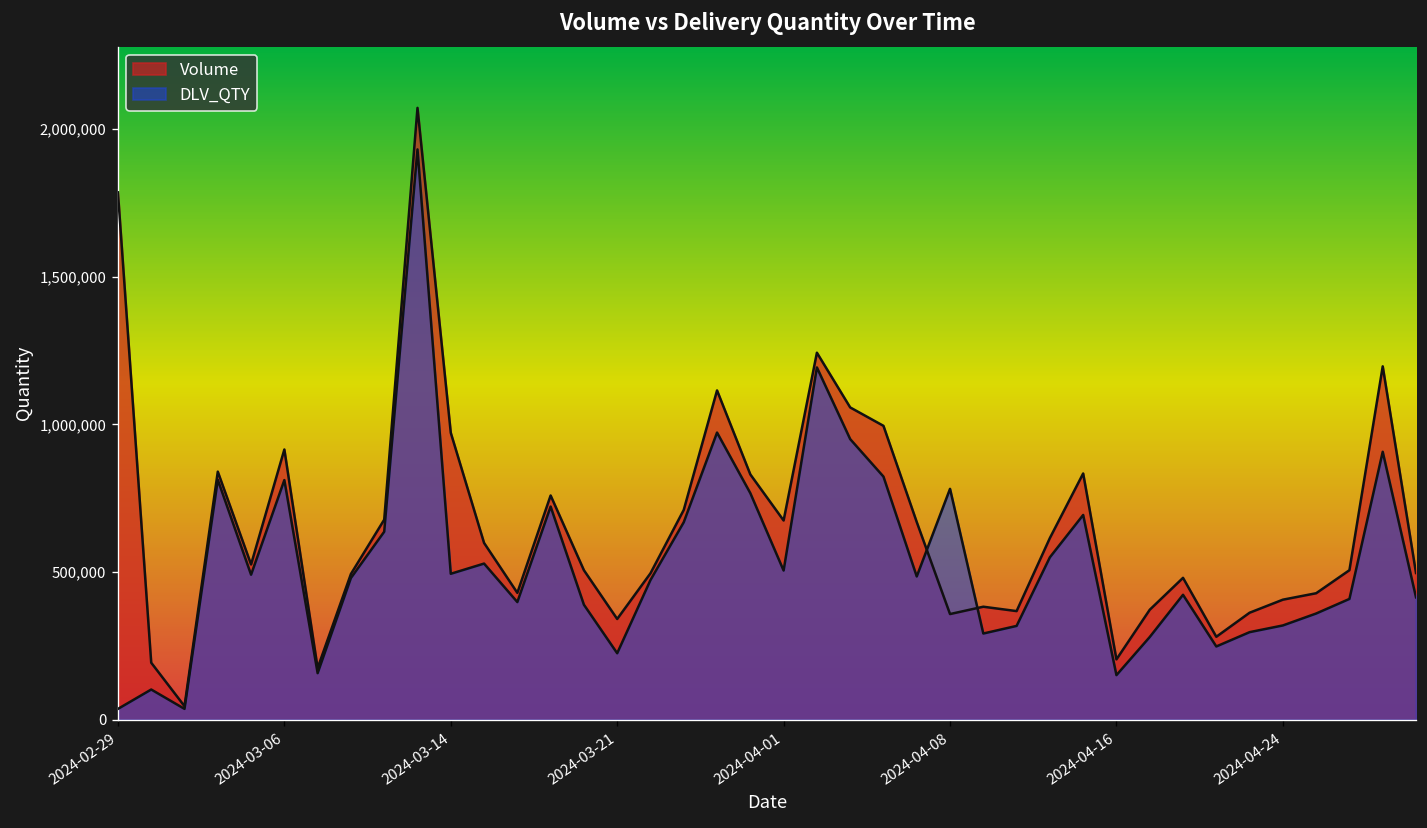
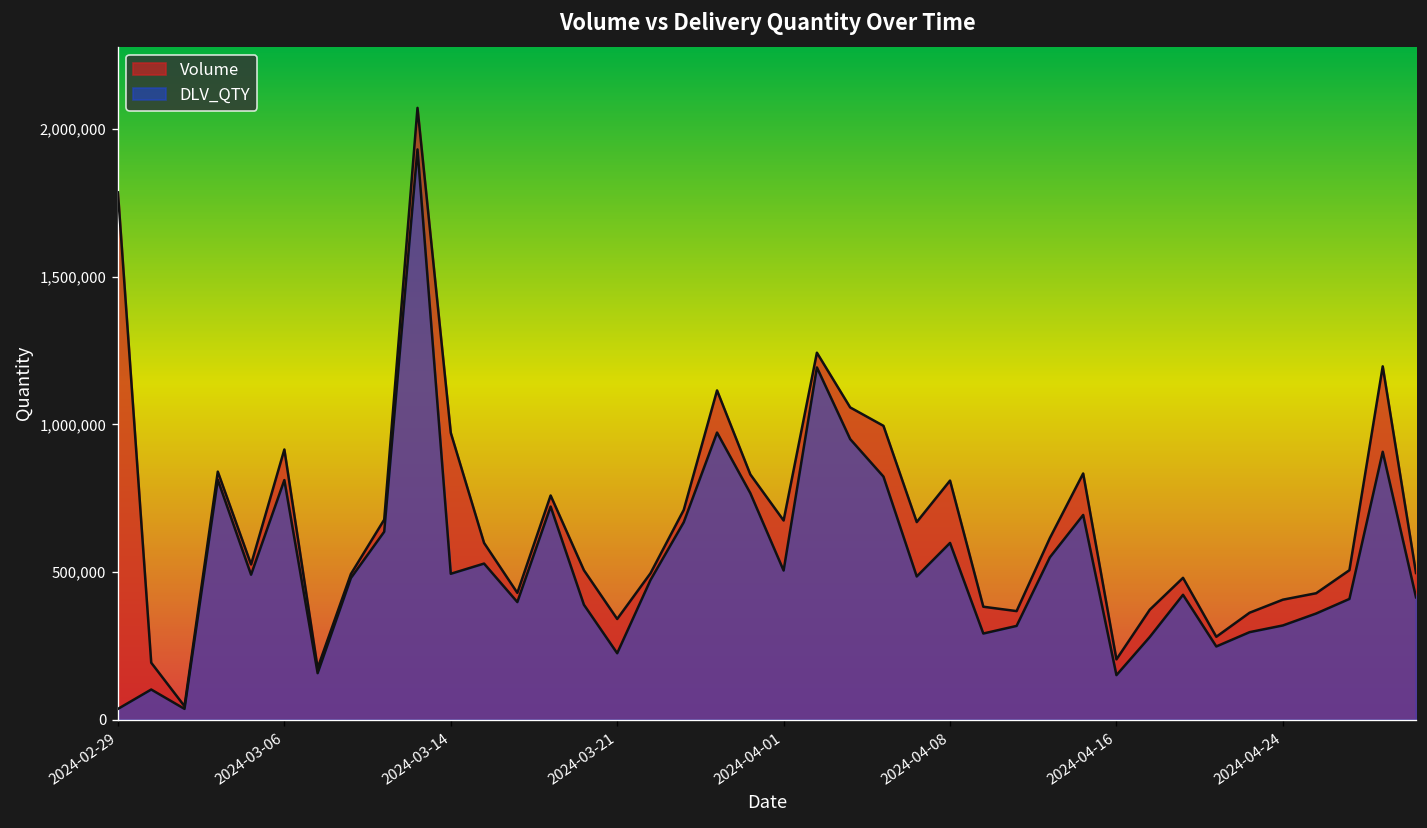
Volume, 2024-04-08: 360,000 -> 810,000
DLV_QTY, 2024-04-08: 780,000 -> 600,000
